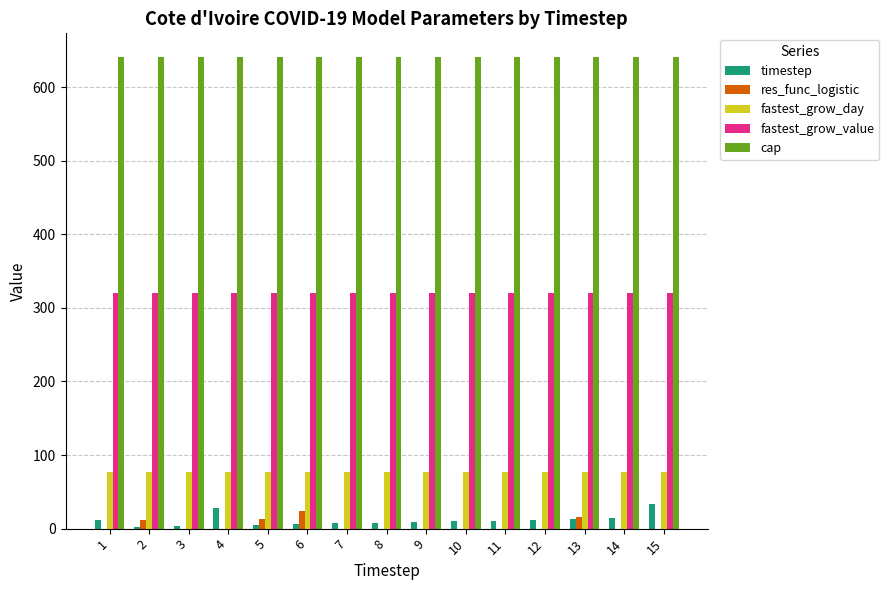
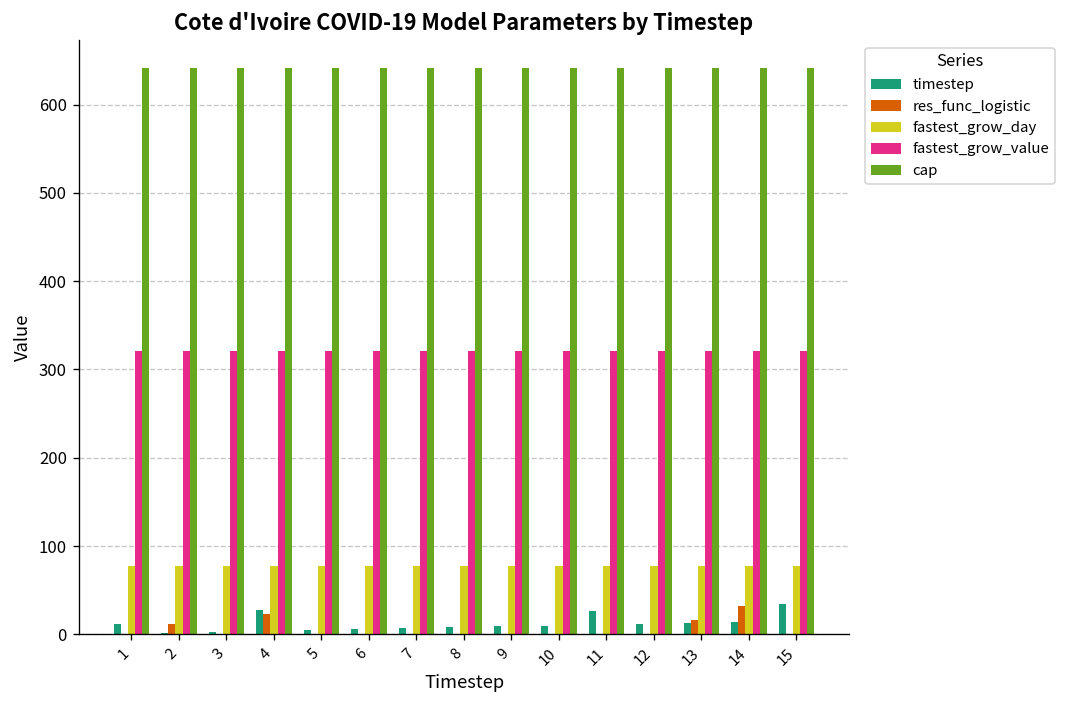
res_func_logistic, 4: 0 -> 20
res_func_logistic, 5: 10 -> 0
res_func_logistic, 6: 20 -> 0
timestep, 11: 10 -> 30
res_func_logistic, 14: 0 -> 30
